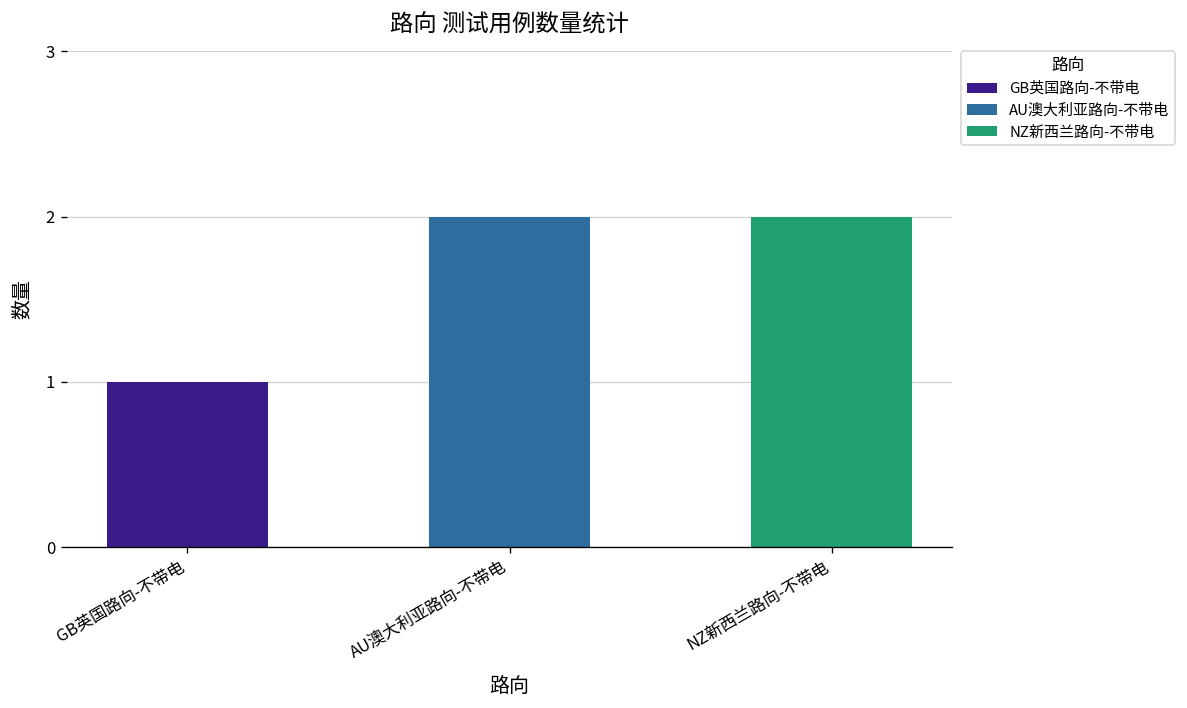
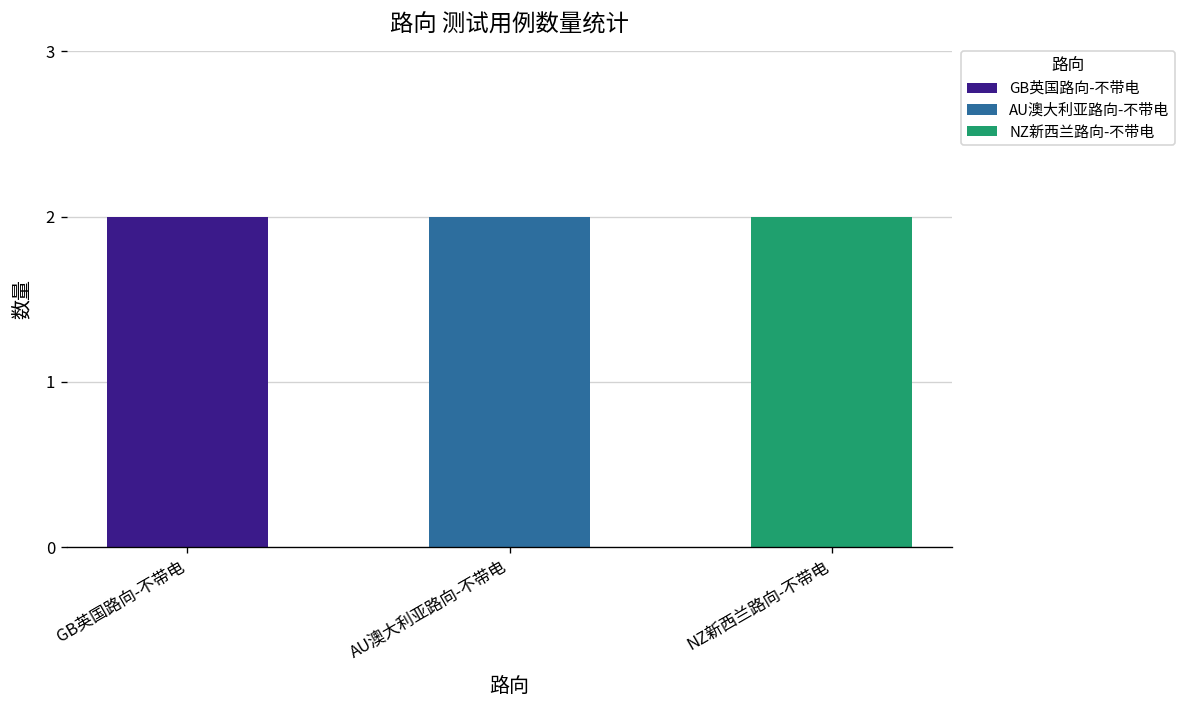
GB英国路向-不带电: 1 -> 2
